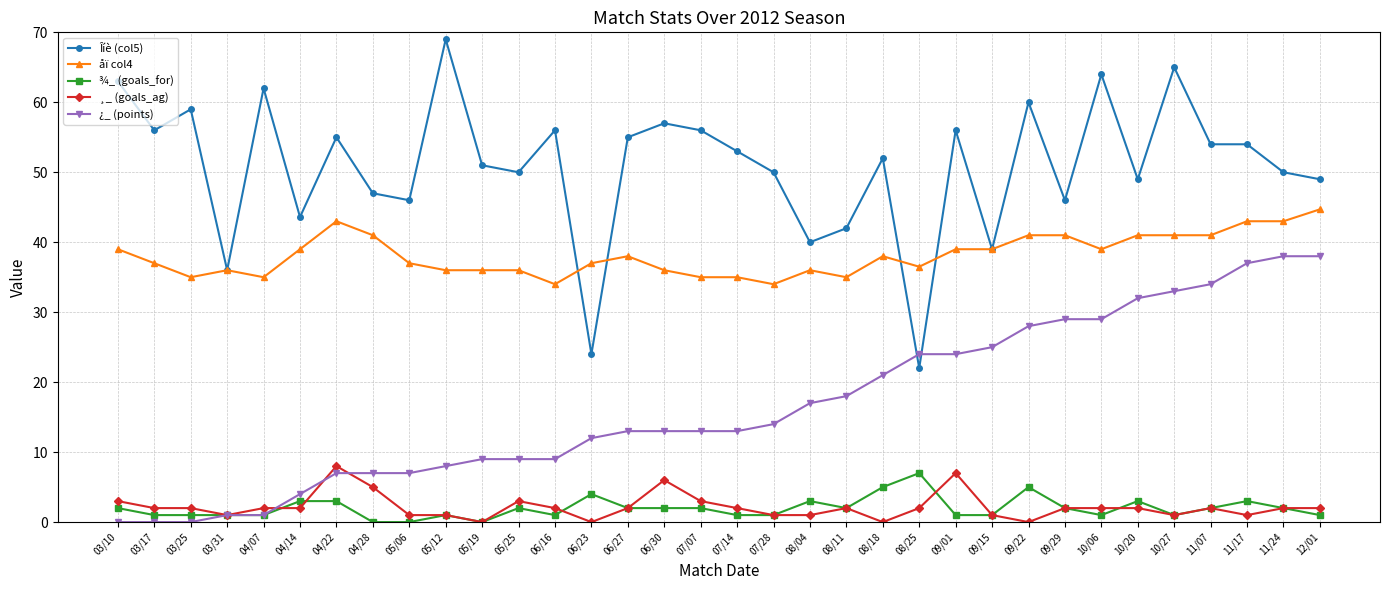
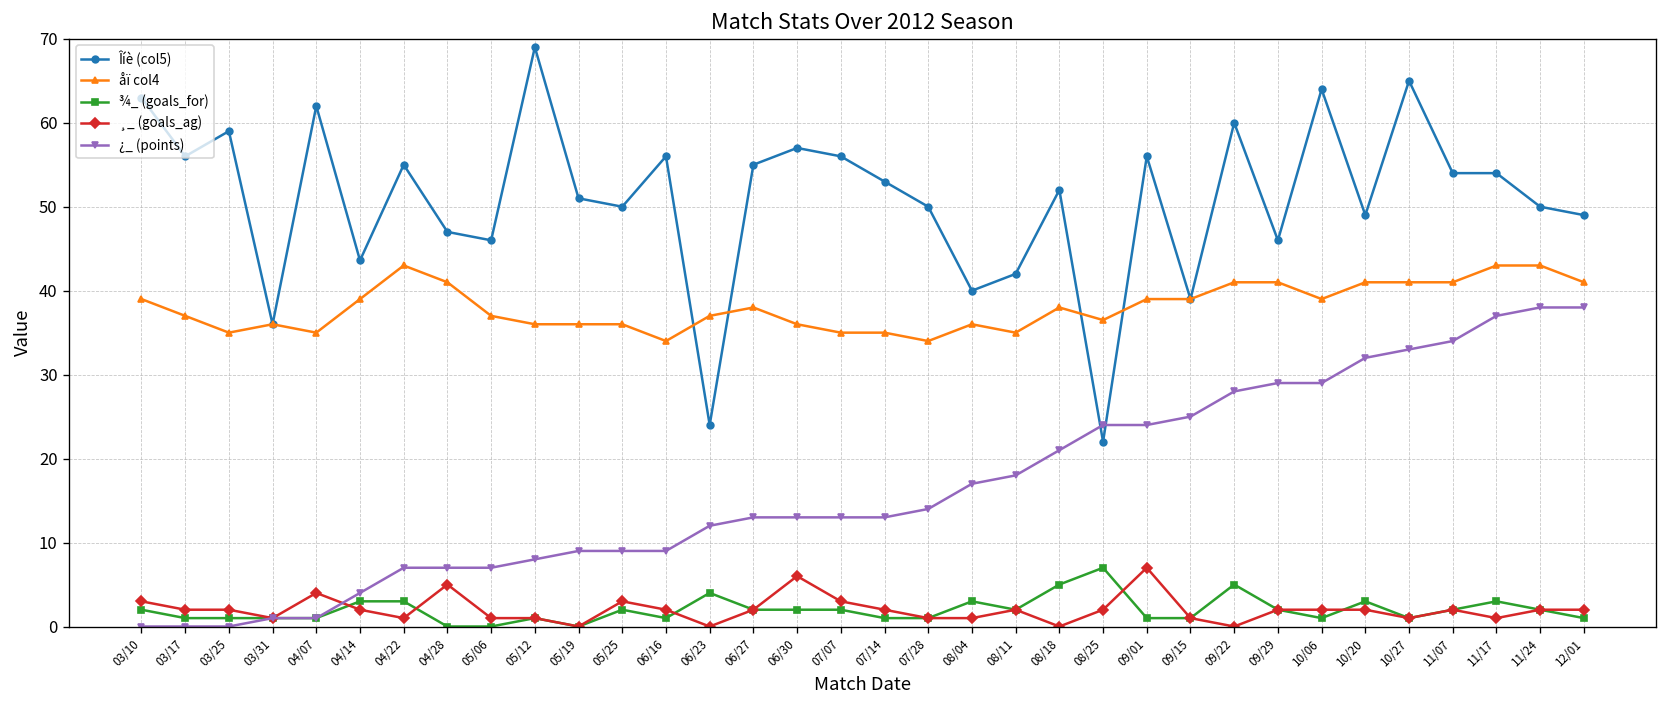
¸_ (goals_ag), 04/07: 2 -> 4
¸_ (goals_ag), 04/22: 8 -> 1
åï col4, 12/01: 45 -> 41
